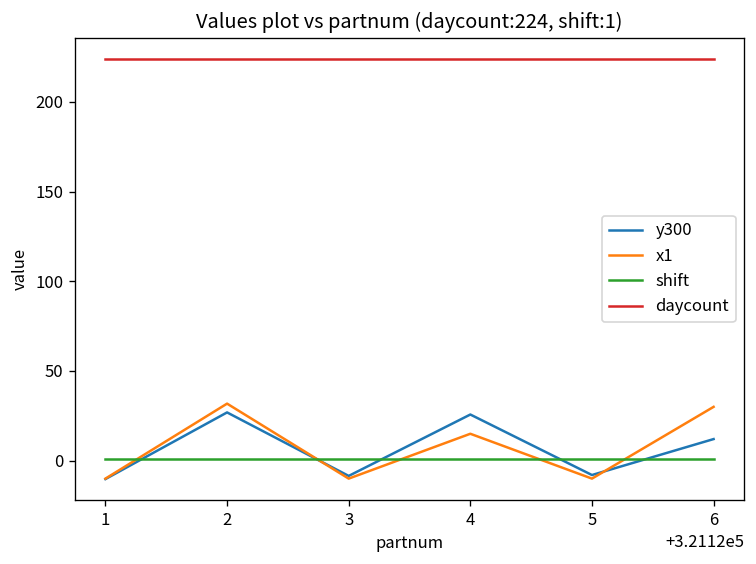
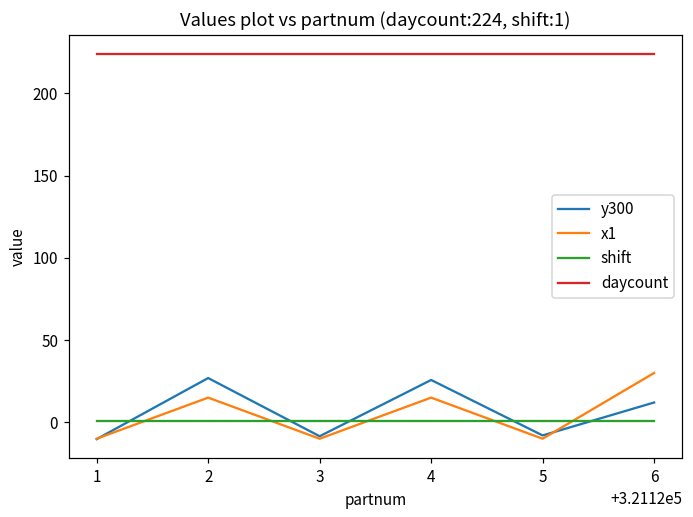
x1, 2: 32 -> 15
